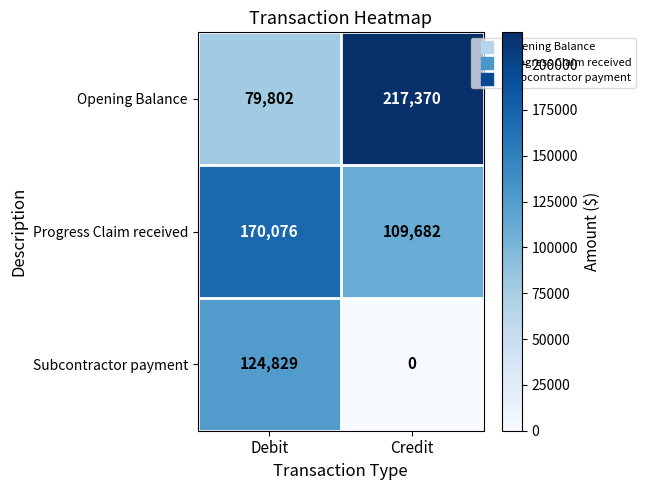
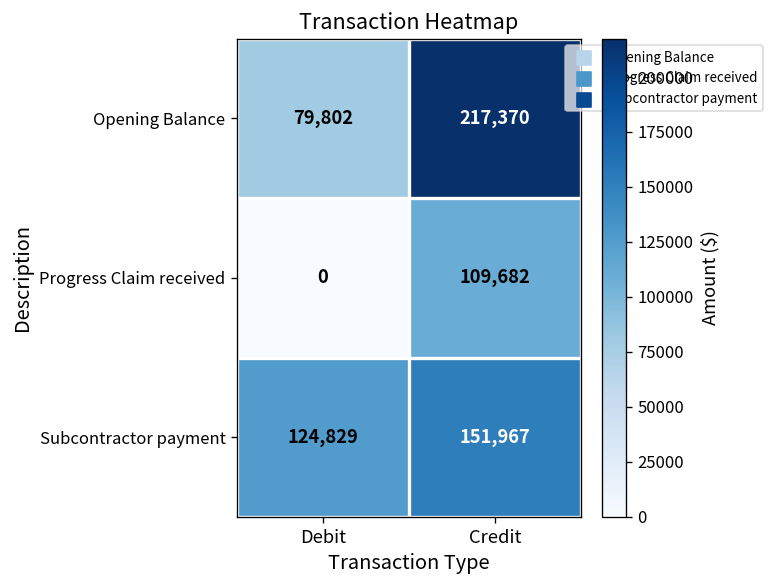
Progress Claim received, Debit: 170,076 -> 0
Subcontractor payment, Credit: 0 -> 151,967
